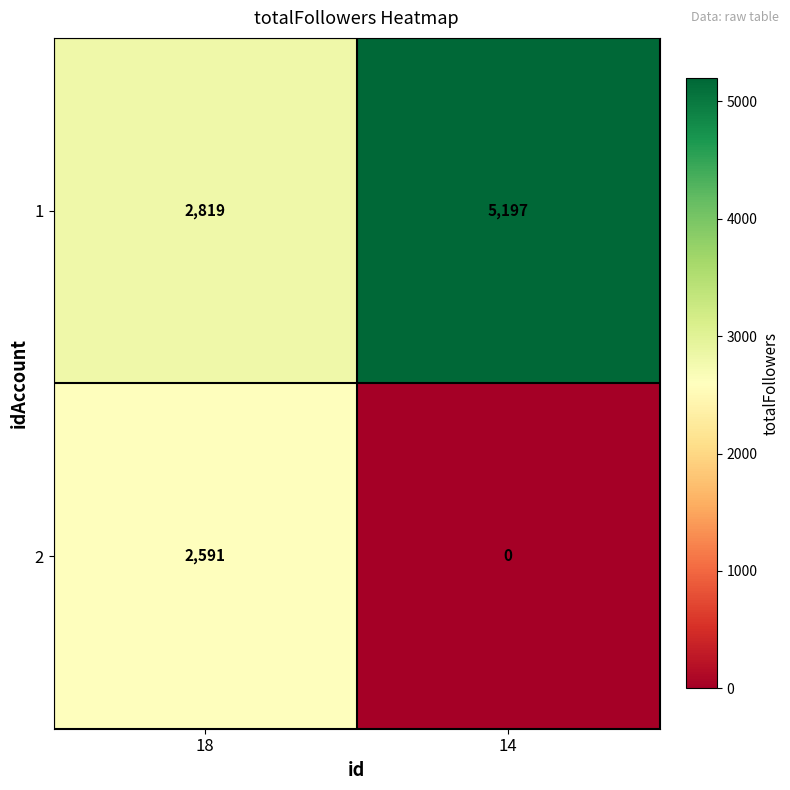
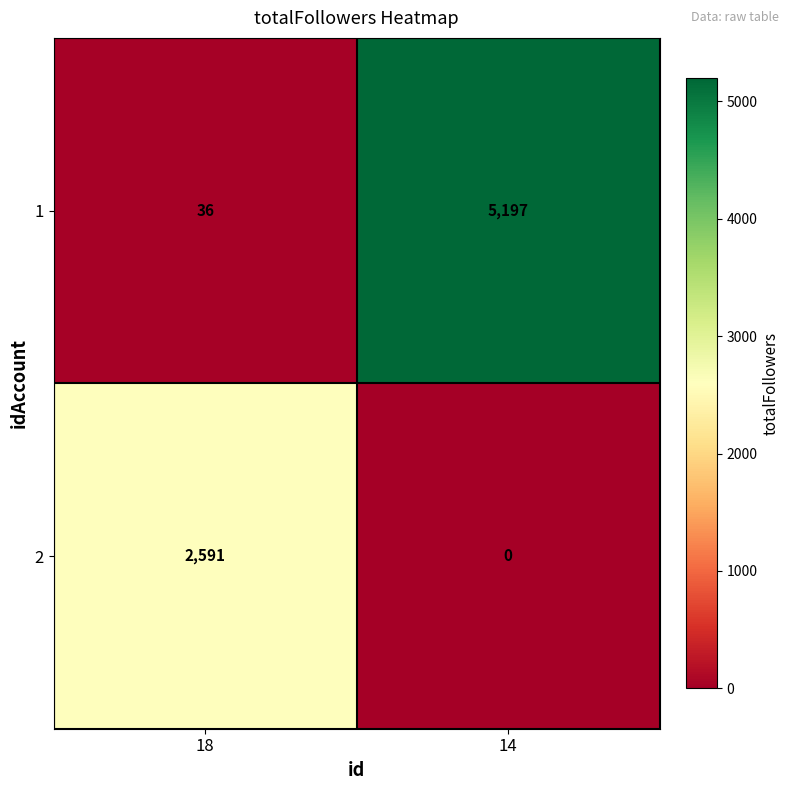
1, 18: 2,819 -> 36
